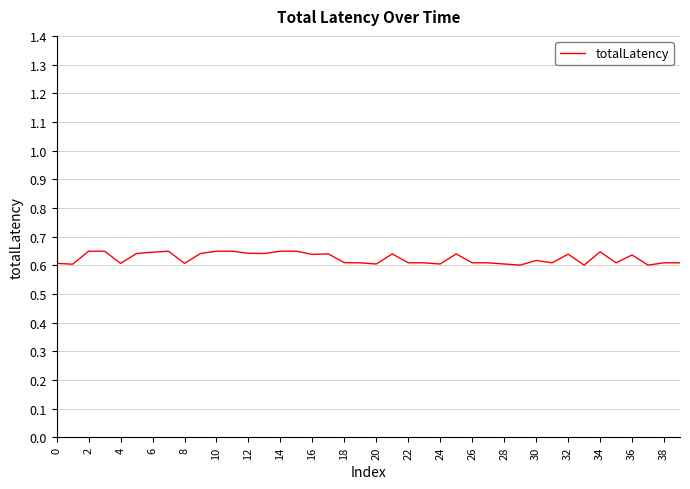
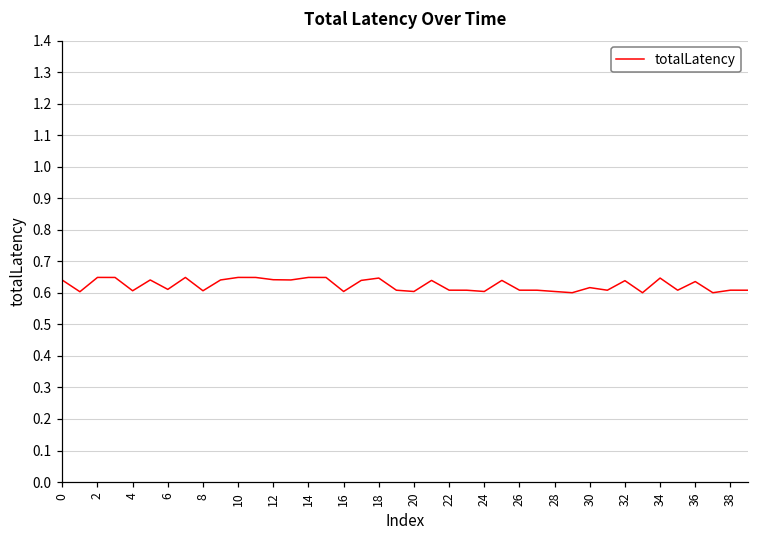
0: 0.61 -> 0.64
6: 0.65 -> 0.61
16: 0.64 -> 0.60
18: 0.61 -> 0.65
